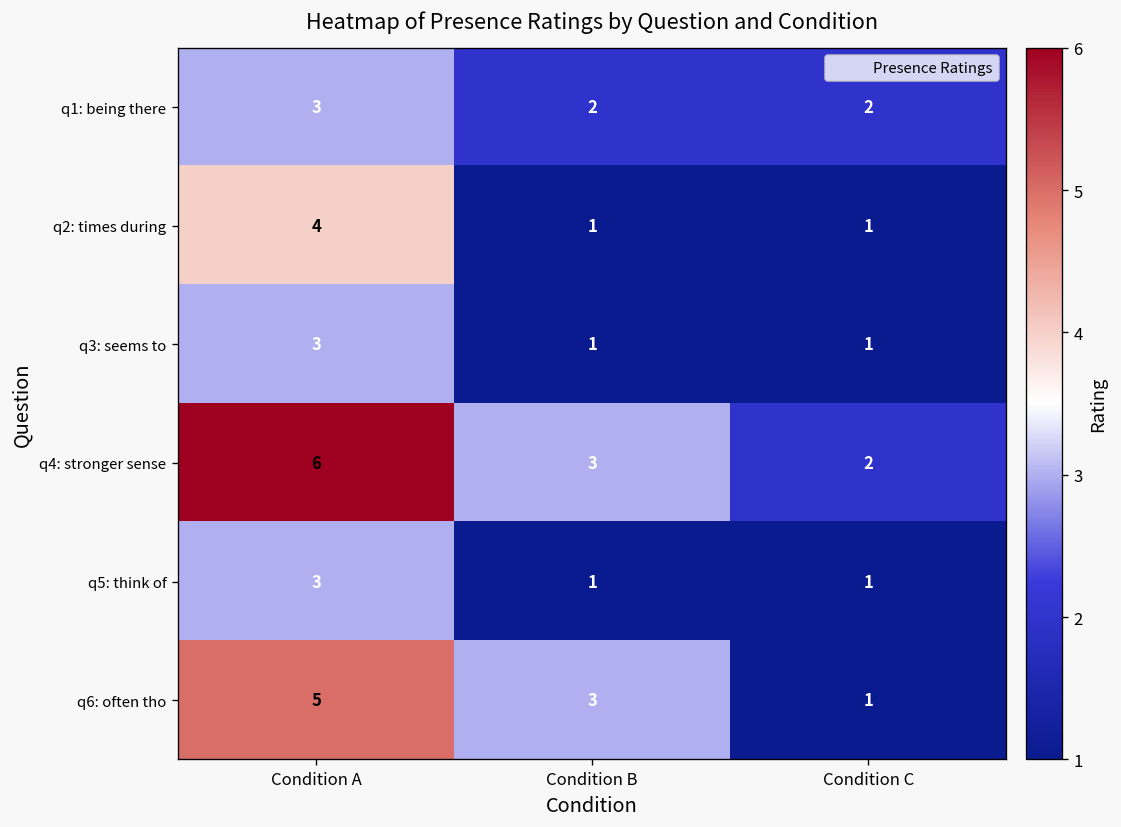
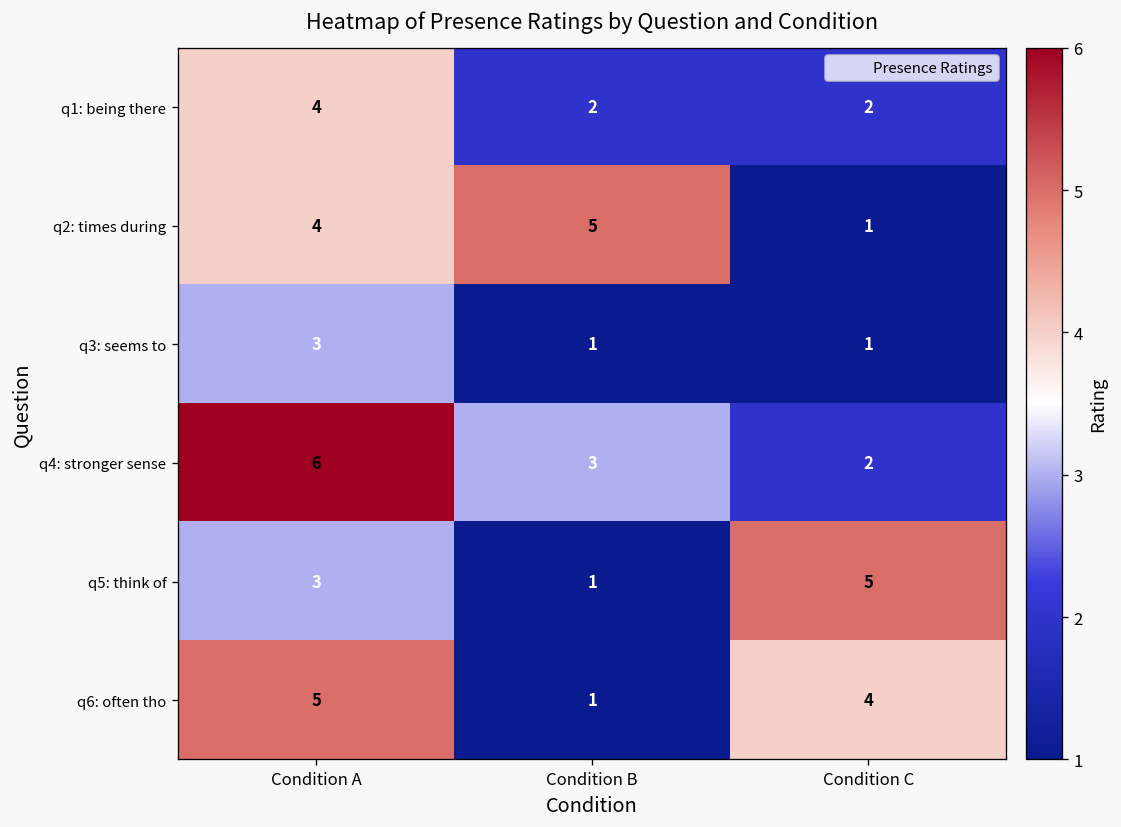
q1: being there, Condition A: 3 -> 4
q2: times during, Condition B: 1 -> 5
q5: think of, Condition C: 1 -> 5
q6: often tho, Condition B: 3 -> 1
q6: often tho, Condition C: 1 -> 4
